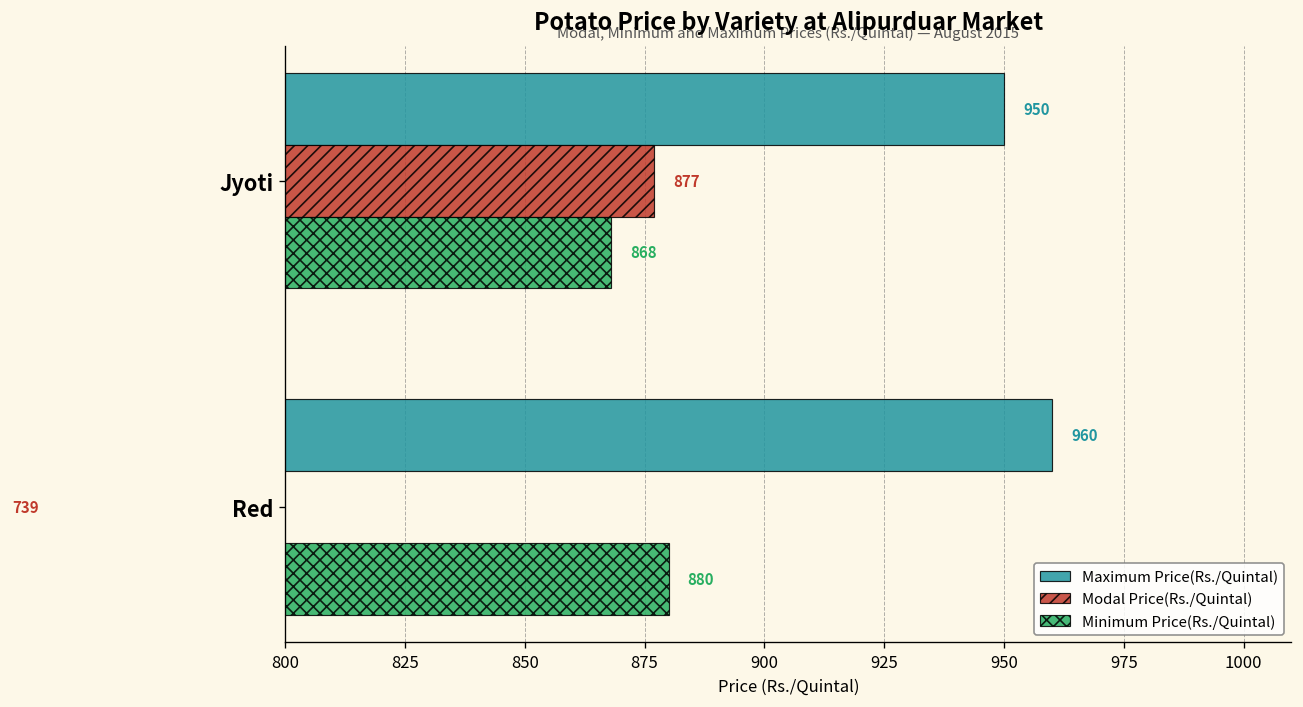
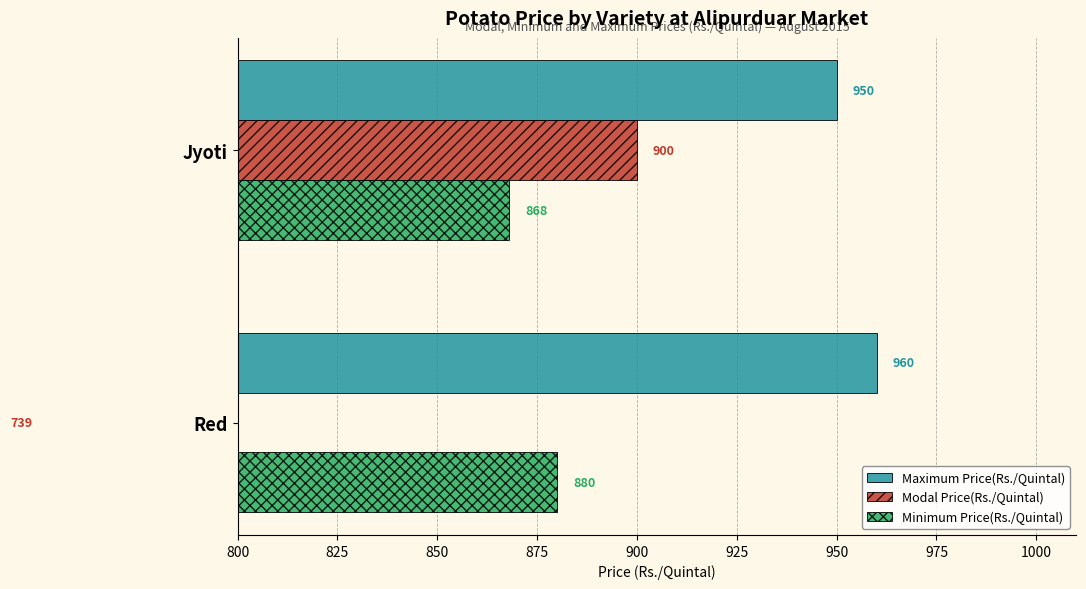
Modal Price(Rs./Quintal), Jyoti: 877 -> 900
